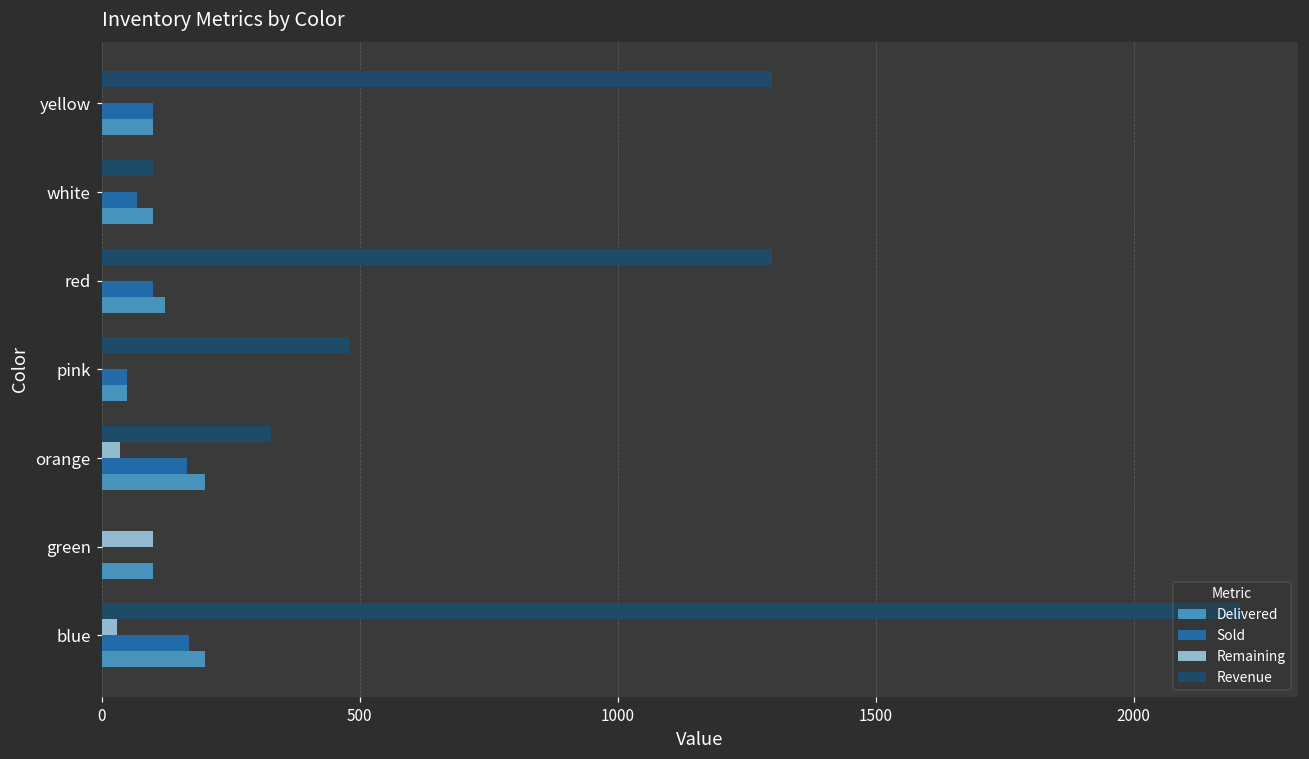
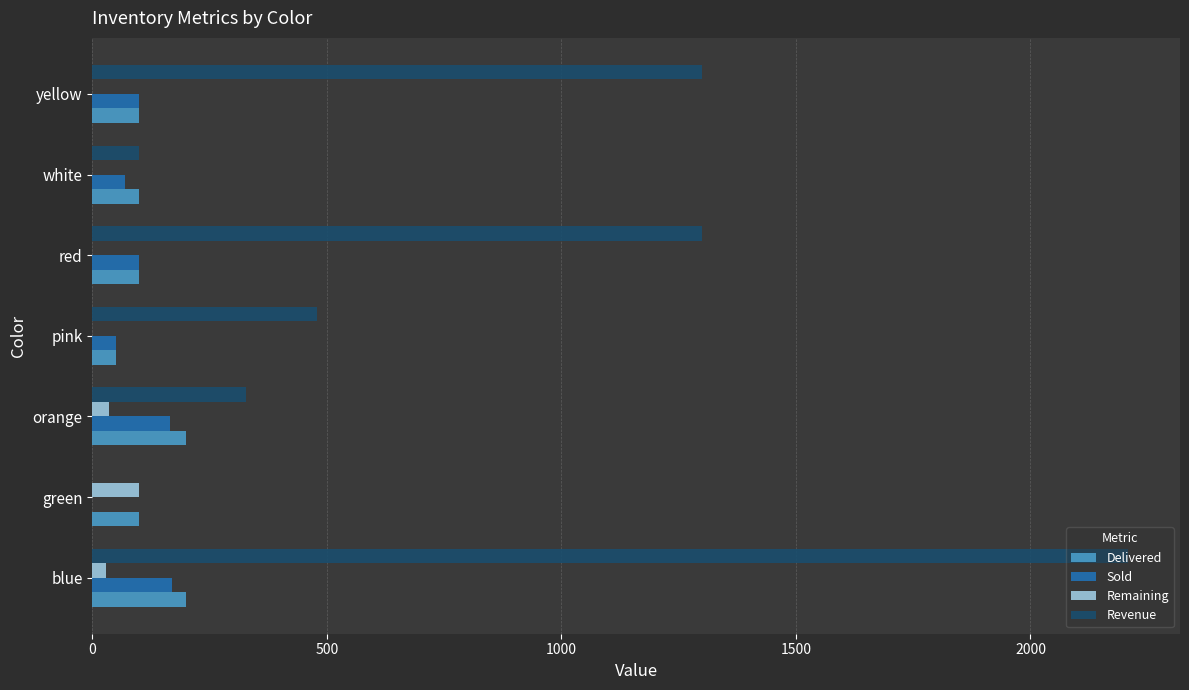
Delivered, red: 120 -> 100
